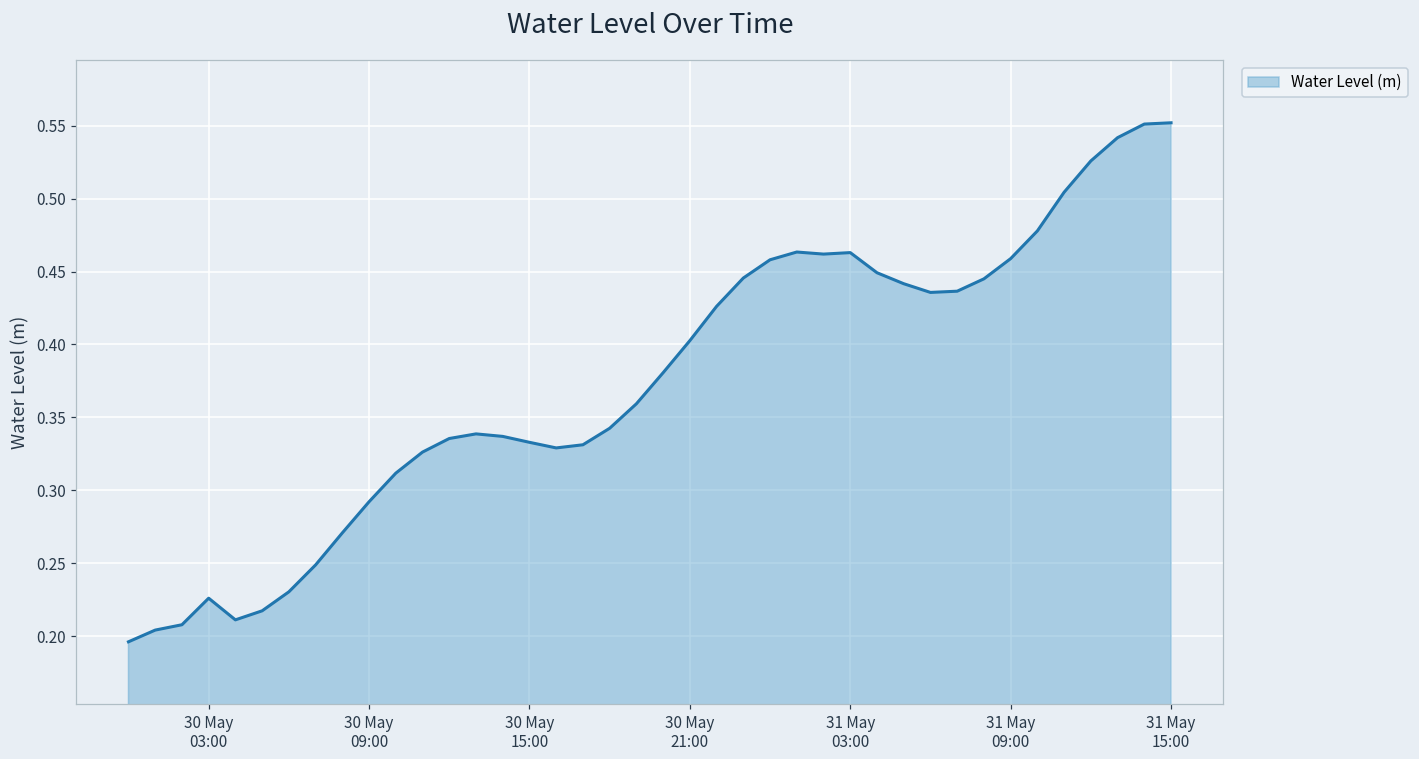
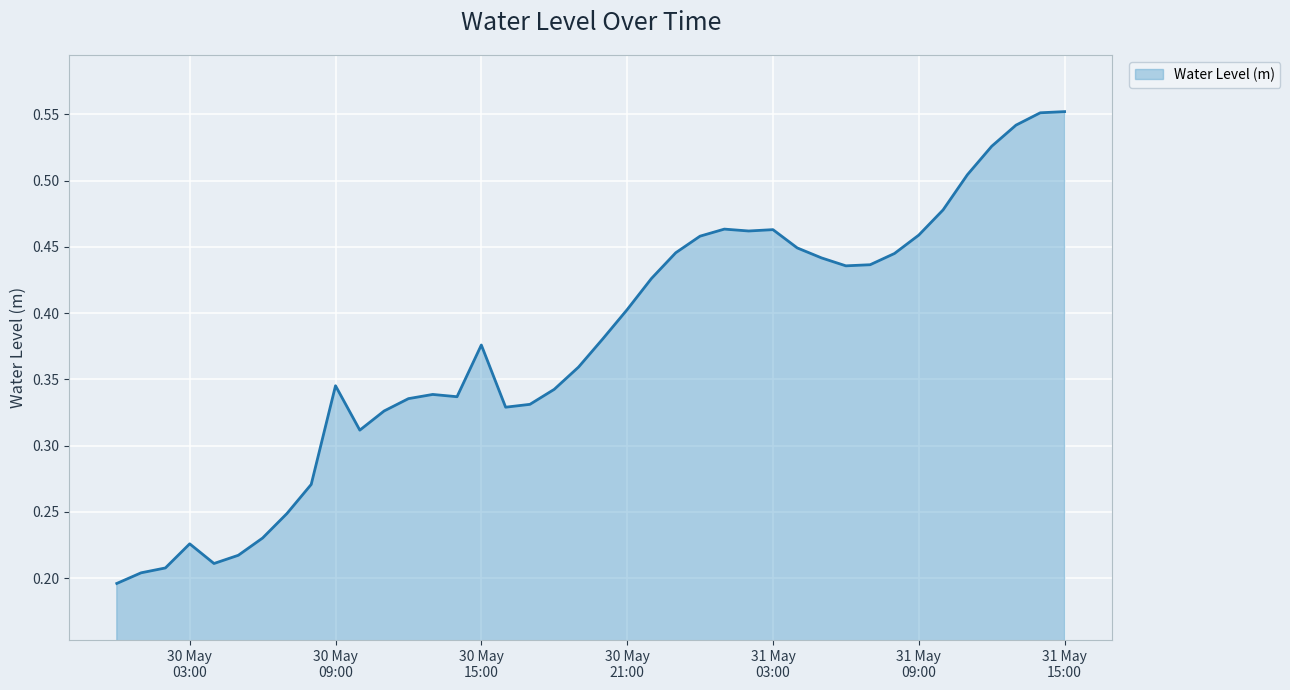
30 May 09:00: 0.292 -> 0.345
30 May 15:00: 0.333 -> 0.376
